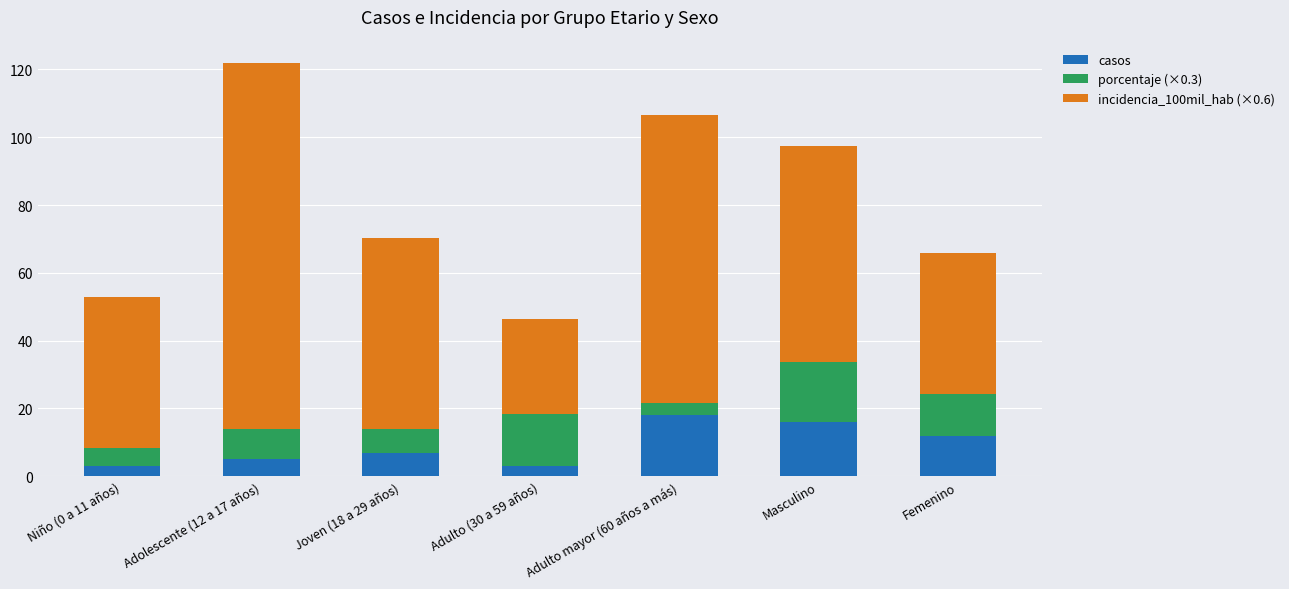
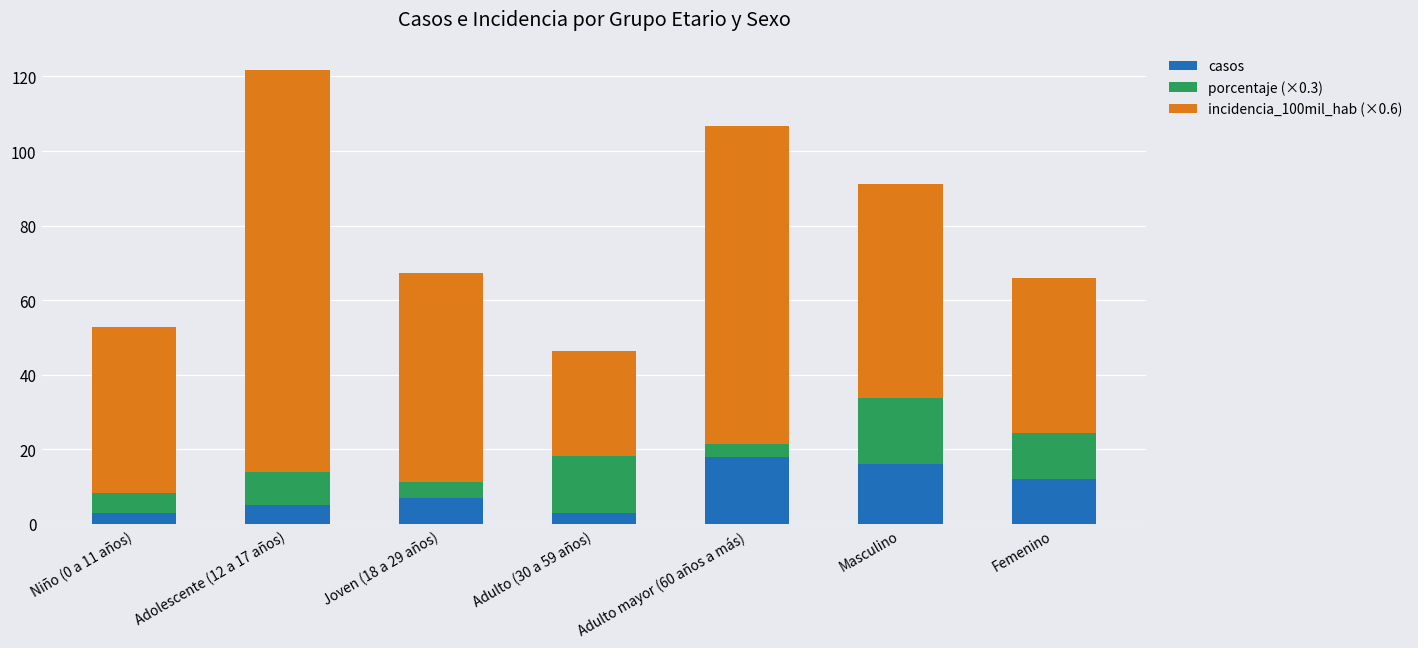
porcentaje (×0.3), Joven (18 a 29 años): 7 -> 4
incidencia_100mil_hab (×0.6), Masculino: 64 -> 57
